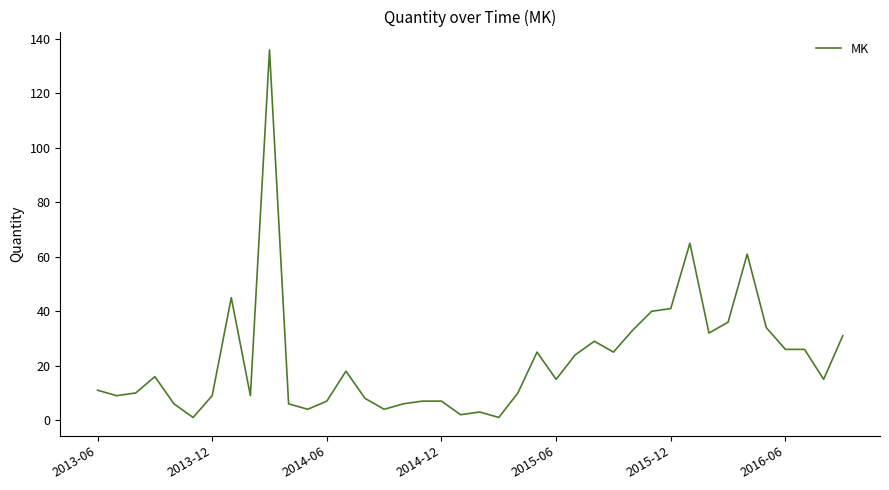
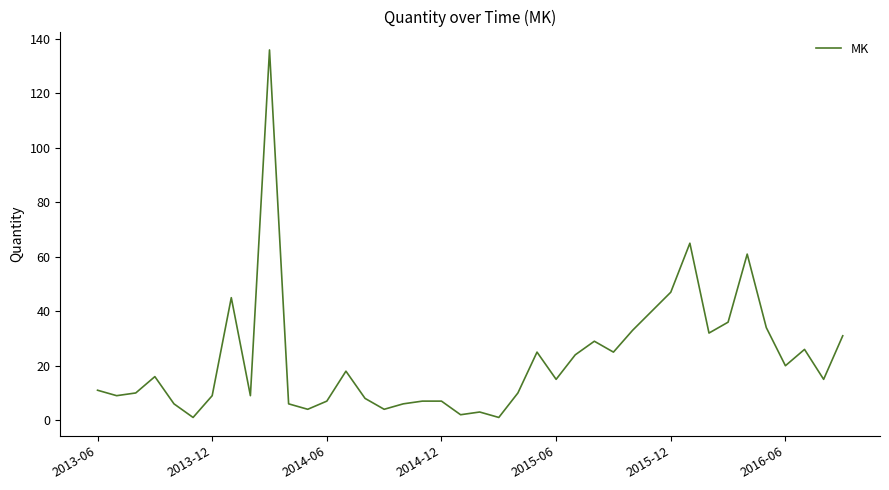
2015-12: 41 -> 47
2016-06: 26 -> 20
